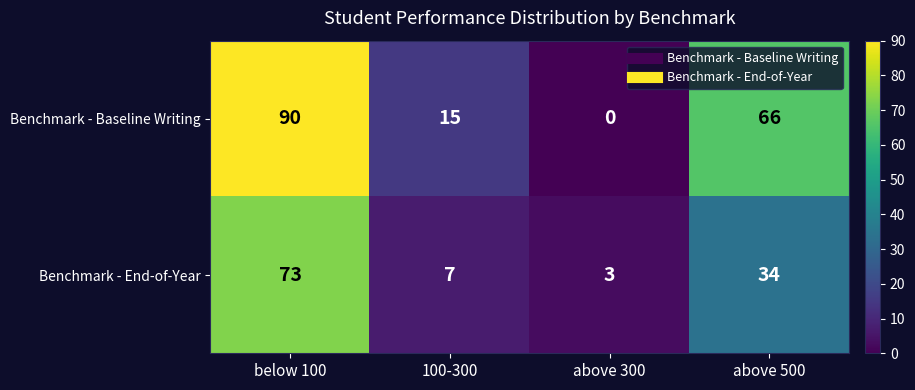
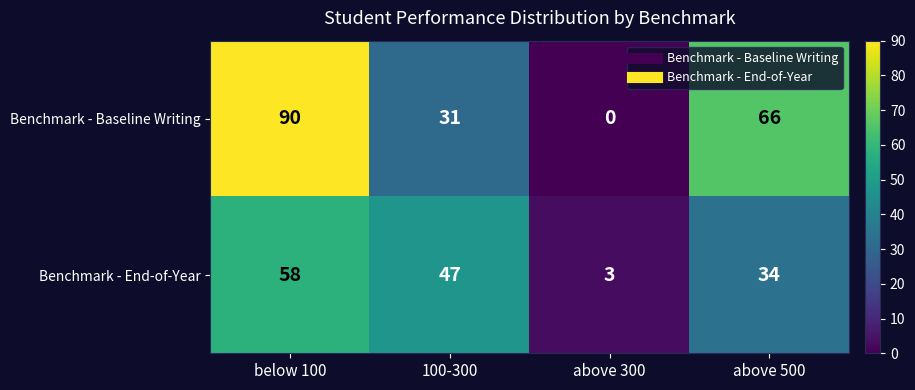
Benchmark - Baseline Writing, 100-300: 15 -> 31
Benchmark - End-of-Year, below 100: 73 -> 58
Benchmark - End-of-Year, 100-300: 7 -> 47
